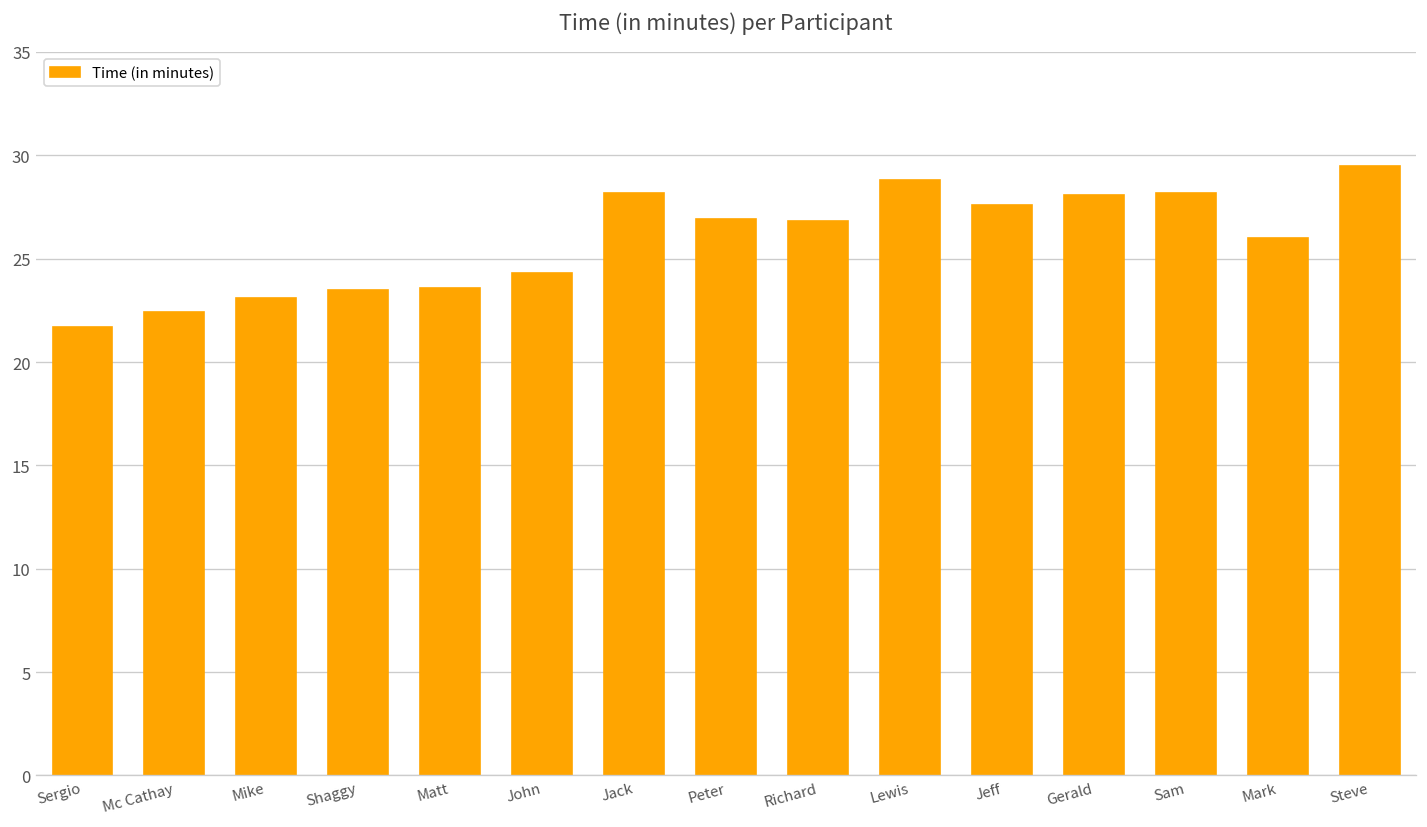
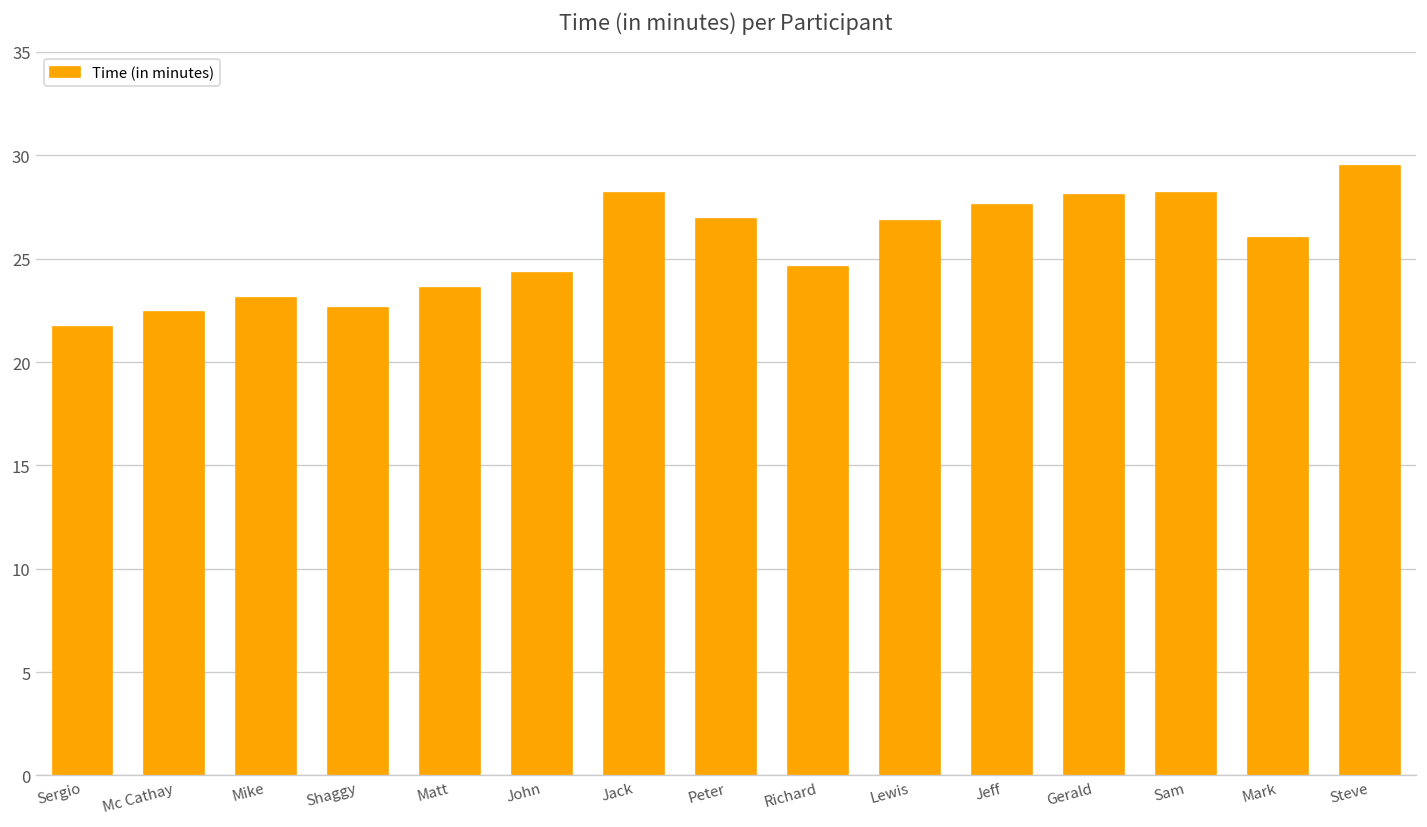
Shaggy: 23.5 -> 22.6
Richard: 26.8 -> 24.6
Lewis: 28.8 -> 26.8
